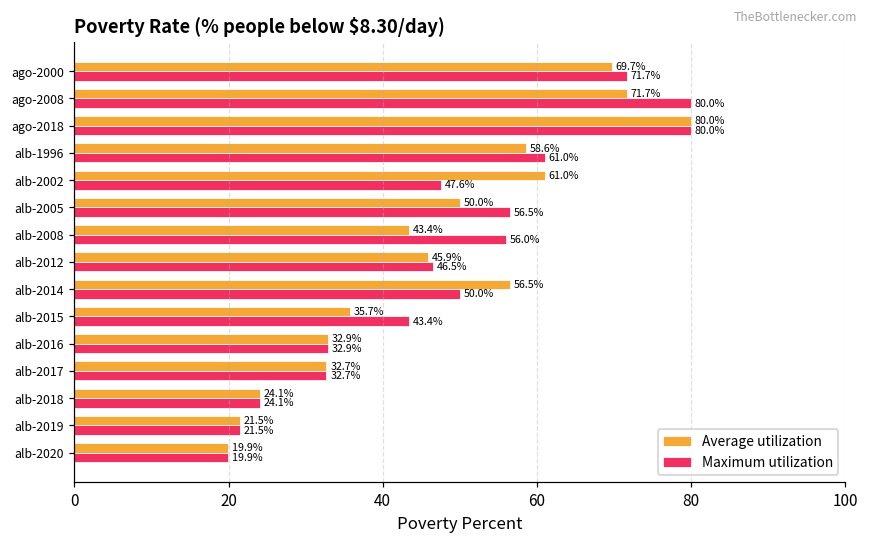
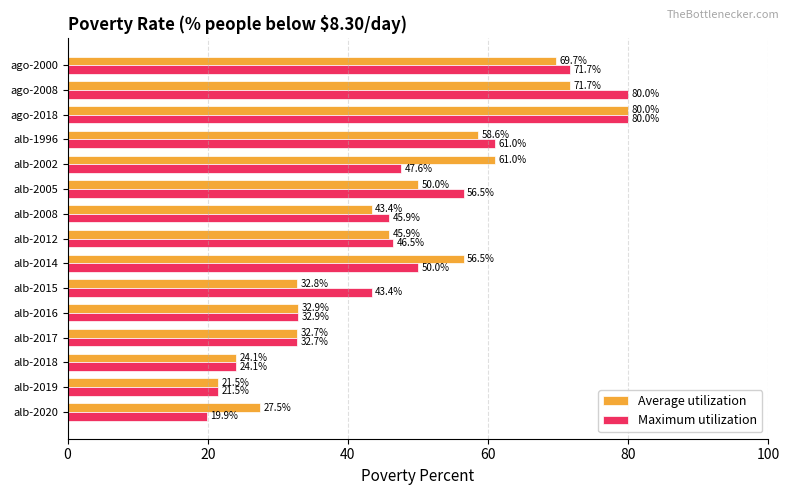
Maximum utilization, alb-2008: 56.0% -> 45.9%
Average utilization, alb-2015: 35.7% -> 32.8%
Average utilization, alb-2020: 19.9% -> 27.5%
